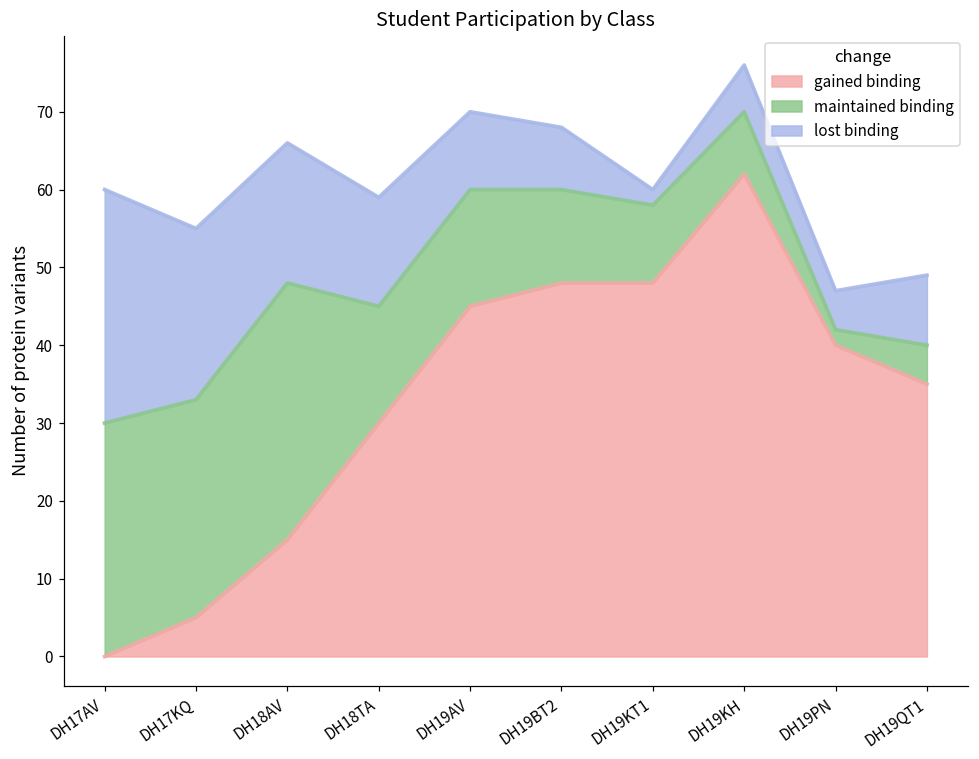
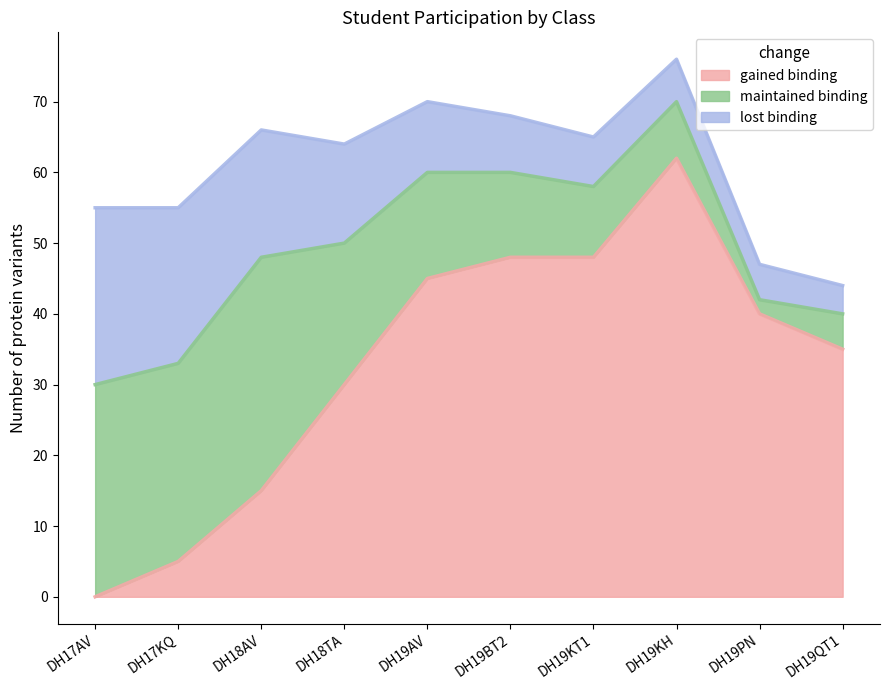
lost binding, DH17AV: 30 -> 25
maintained binding, DH18TA: 15 -> 20
lost binding, DH19KT1: 2 -> 7
lost binding, DH19QT1: 9 -> 4
